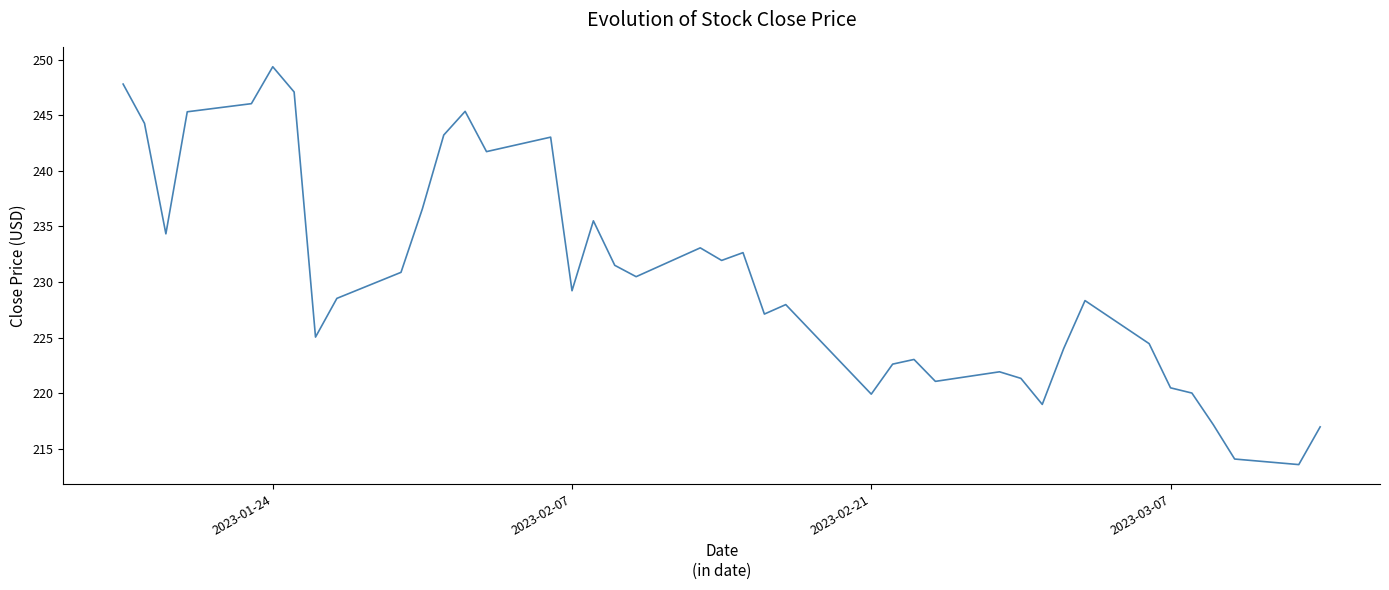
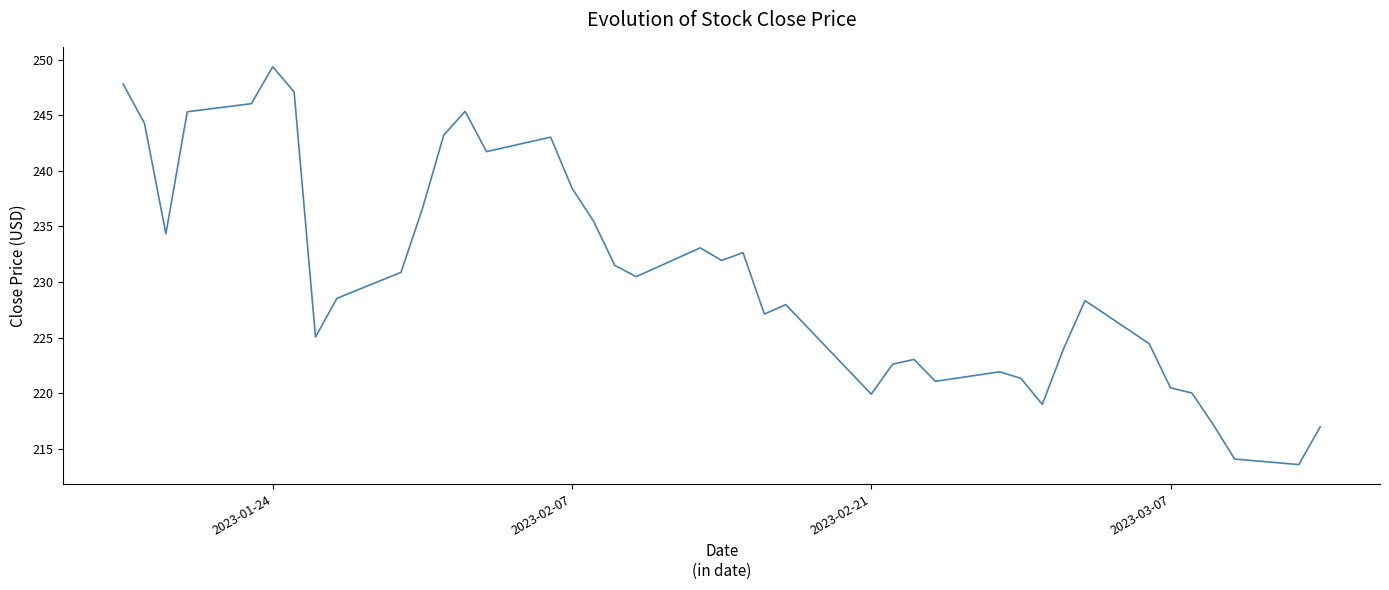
2023-02-07: 229.2 -> 238.4
